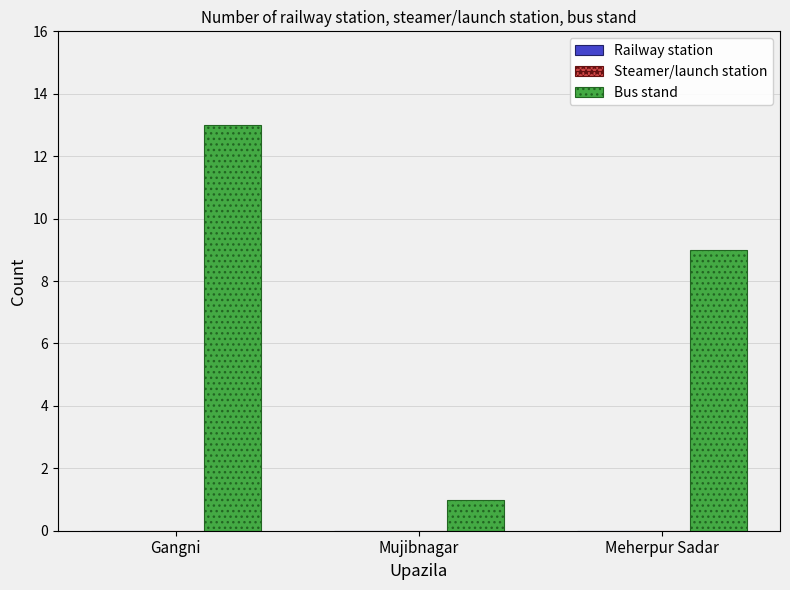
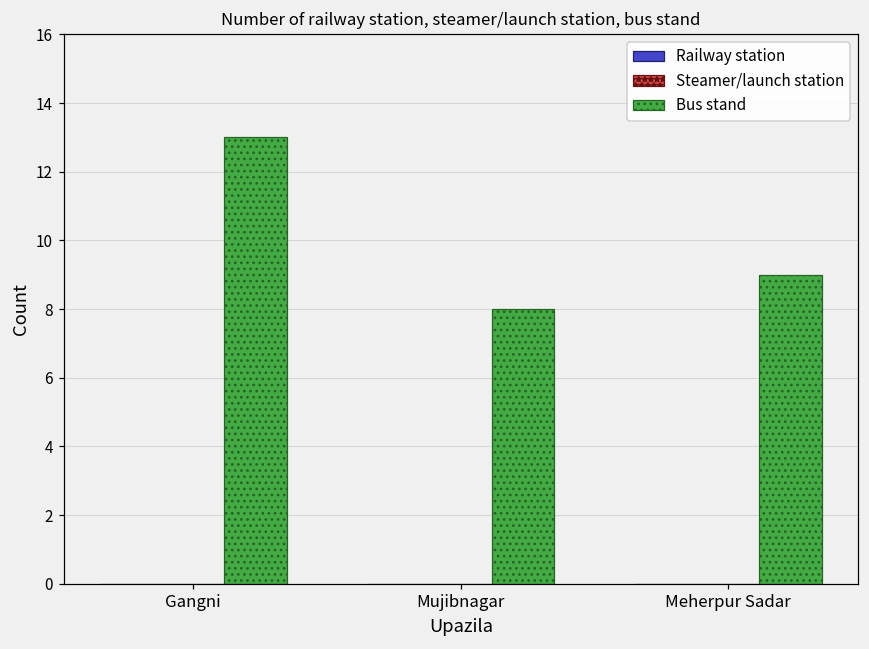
Bus stand, Mujibnagar: 1 -> 8
